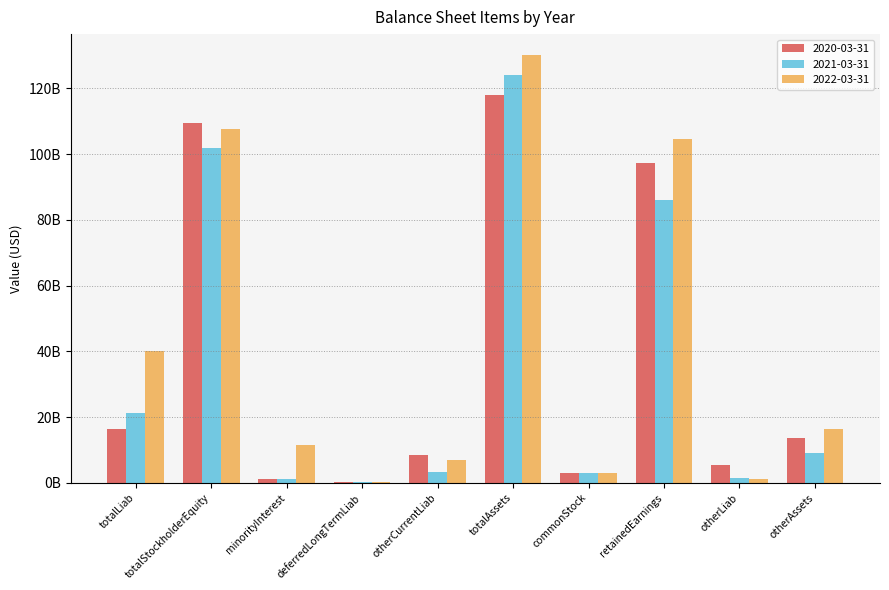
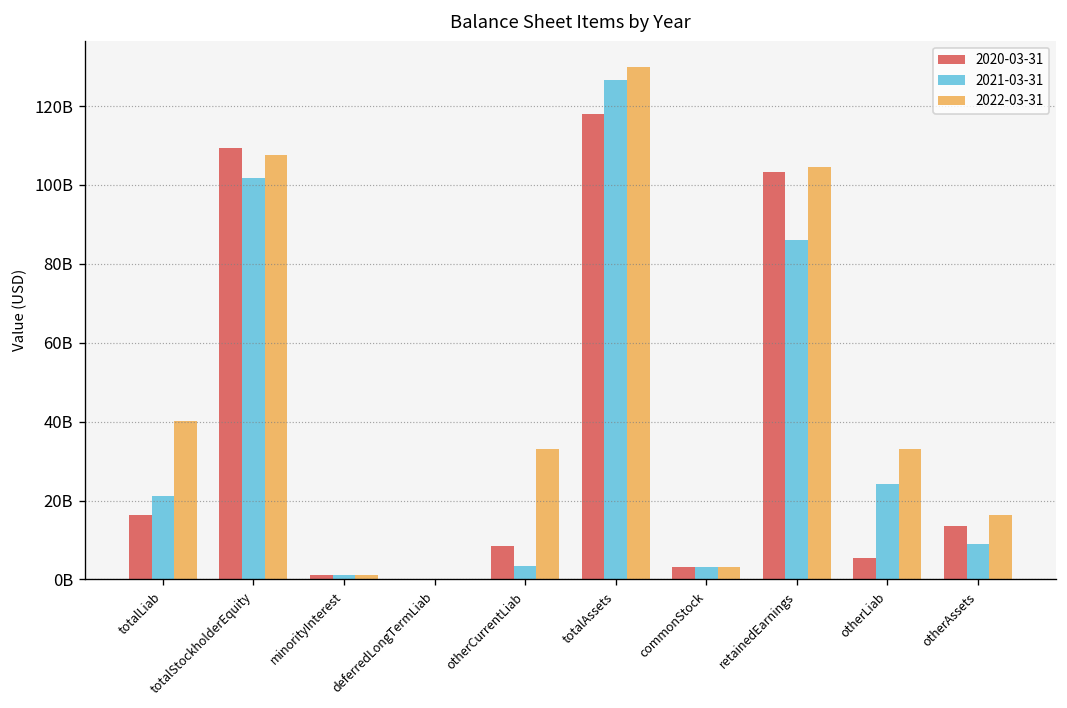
2022-03-31, minorityInterest: 12000000000 -> 1000000000
2022-03-31, otherCurrentLiab: 7000000000 -> 33000000000
2021-03-31, totalAssets: 124000000000 -> 127000000000
2020-03-31, retainedEarnings: 97000000000 -> 103000000000
2021-03-31, otherLiab: 2000000000 -> 24000000000
2022-03-31, otherLiab: 1000000000 -> 33000000000
